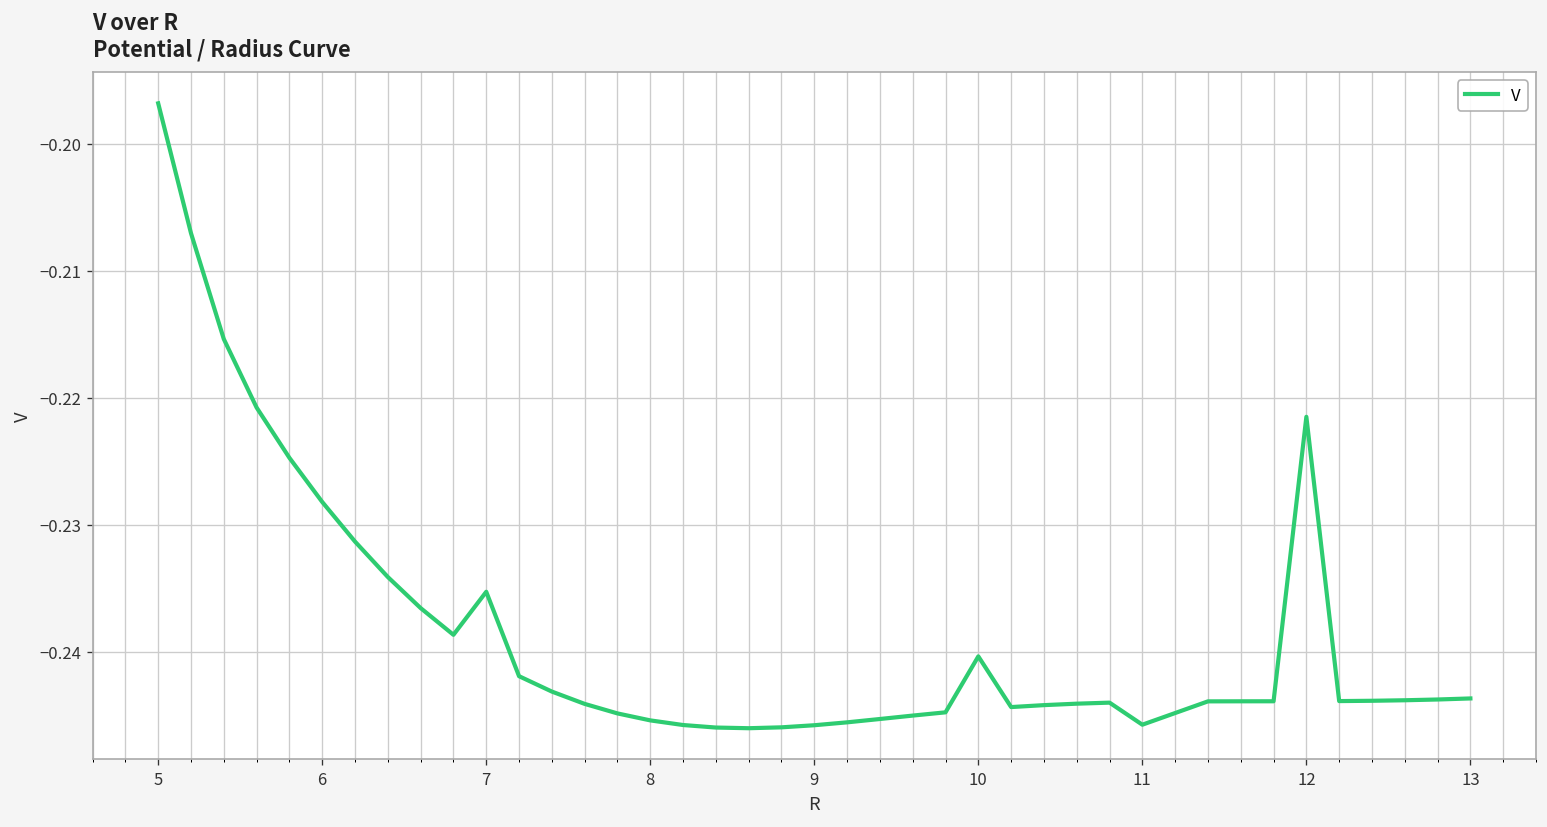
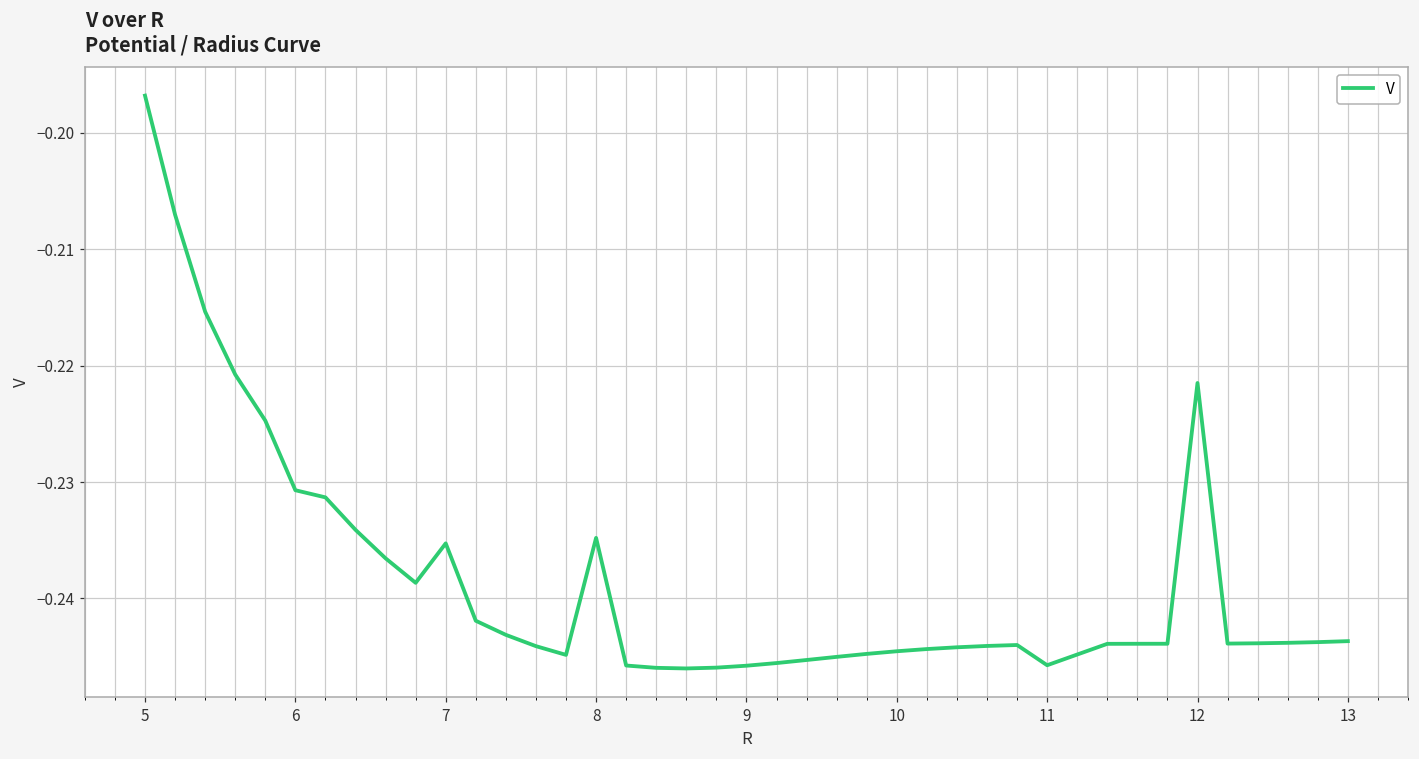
6: -0.2282 -> -0.2307
8: -0.2454 -> -0.2348
10: -0.2404 -> -0.2445
